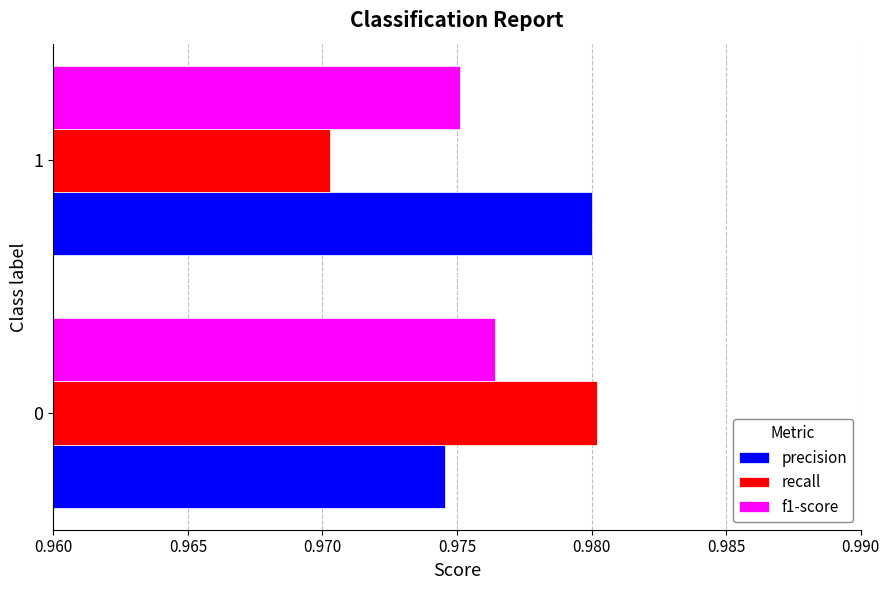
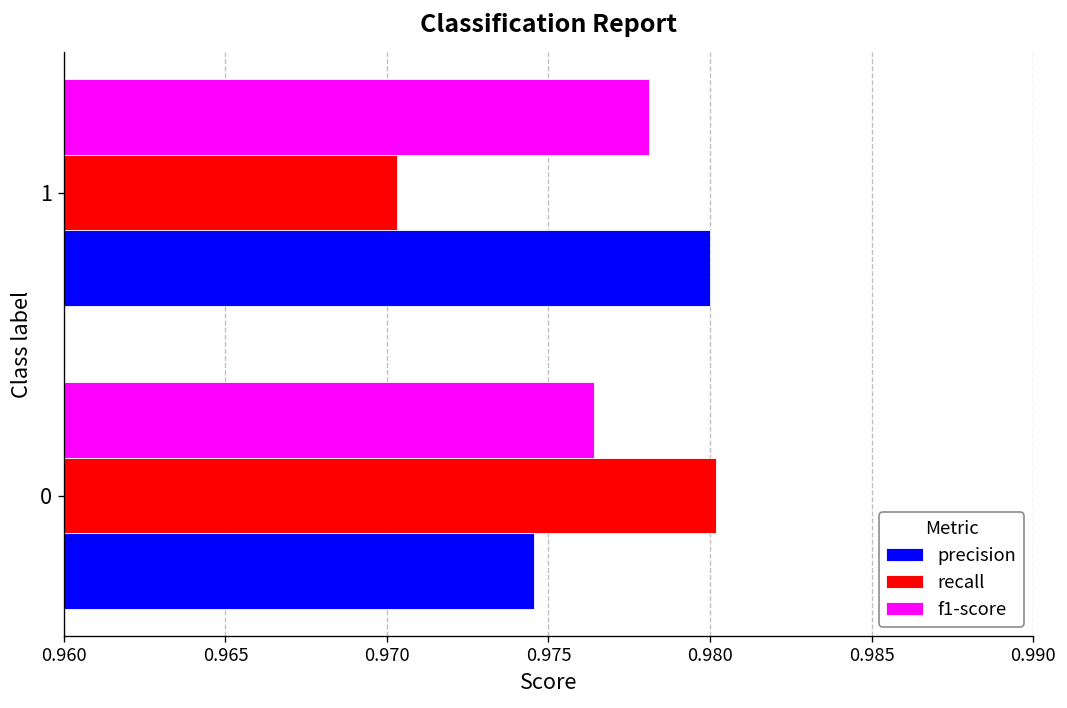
f1-score, 1: 0.9751 -> 0.9781
